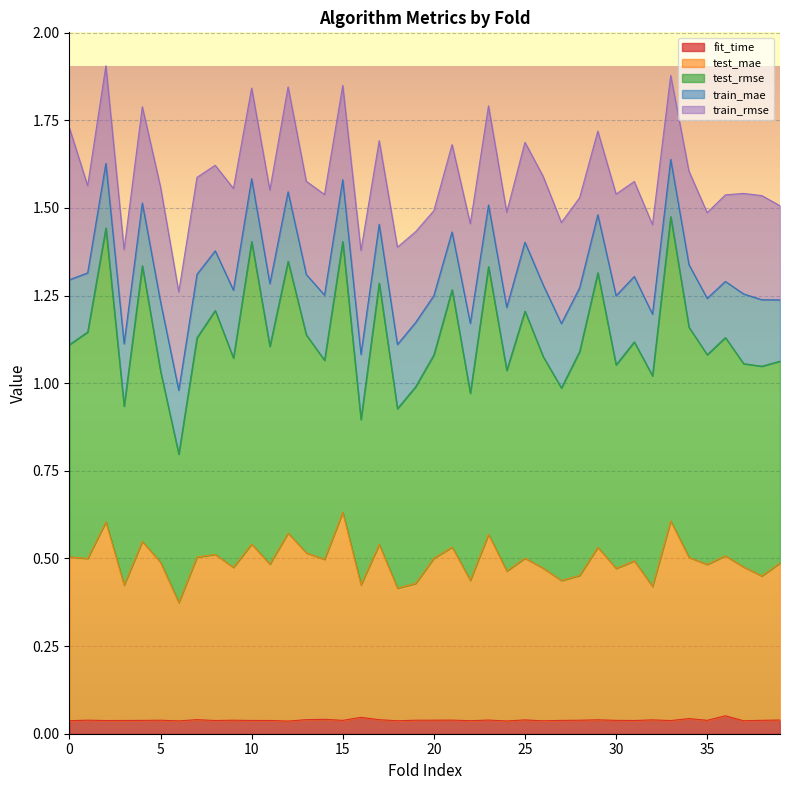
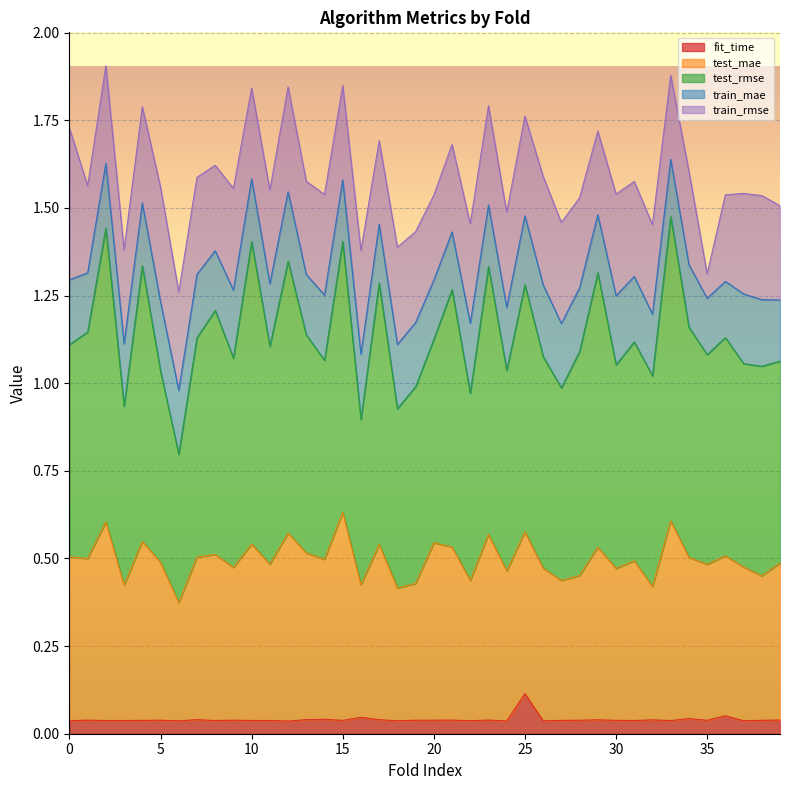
test_mae, 20: 0.46 -> 0.51
fit_time, 25: 0.04 -> 0.11
train_rmse, 35: 0.24 -> 0.07
